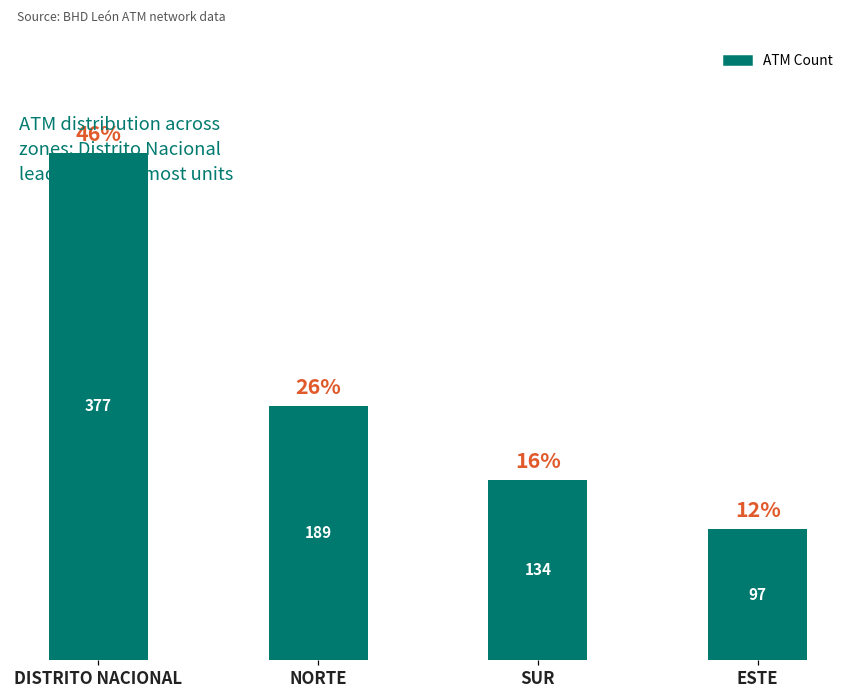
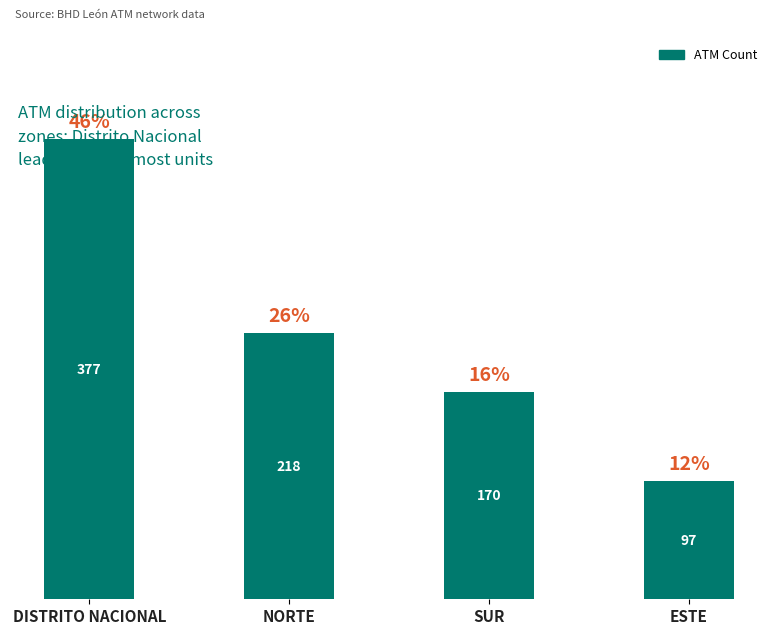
NORTE: 189 -> 218
SUR: 134 -> 170
